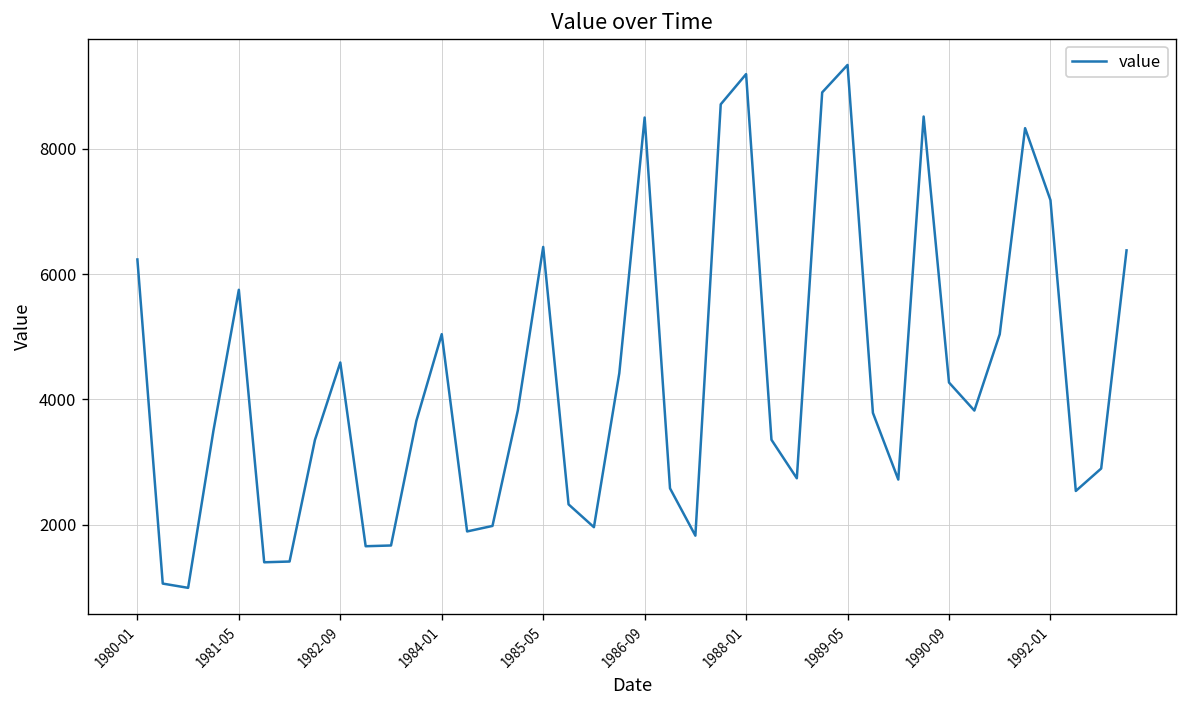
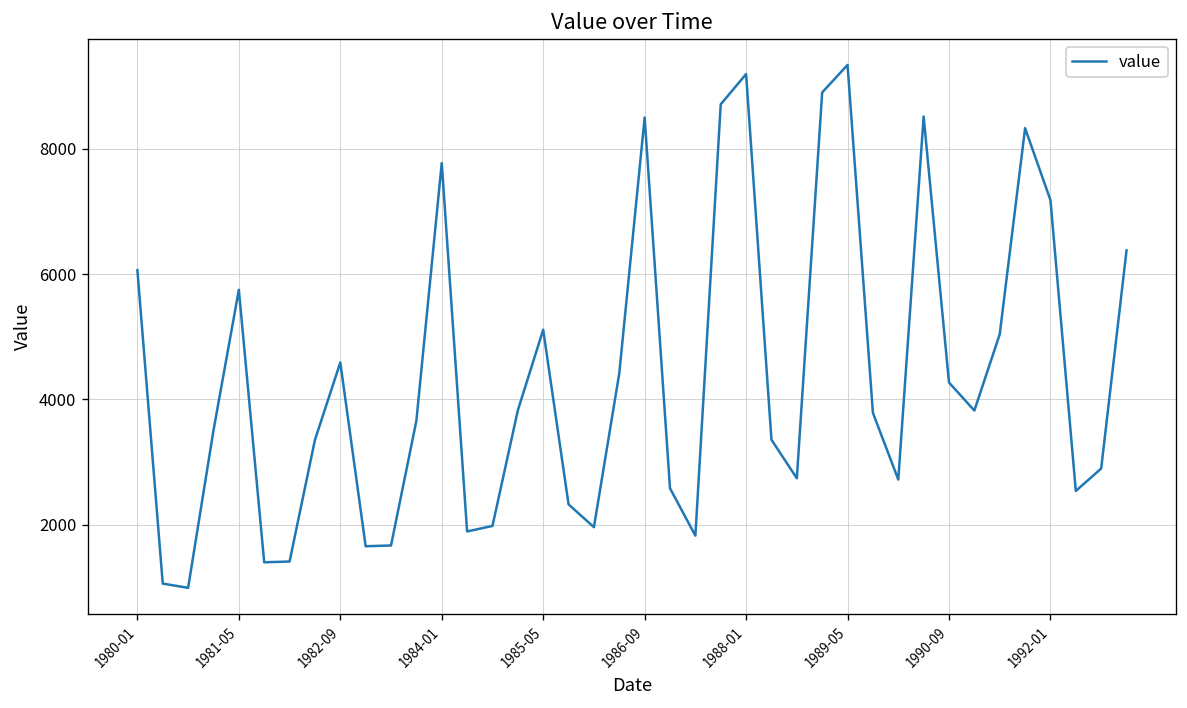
1980-01: 6200 -> 6100
1984-01: 5000 -> 7800
1985-05: 6400 -> 5100
